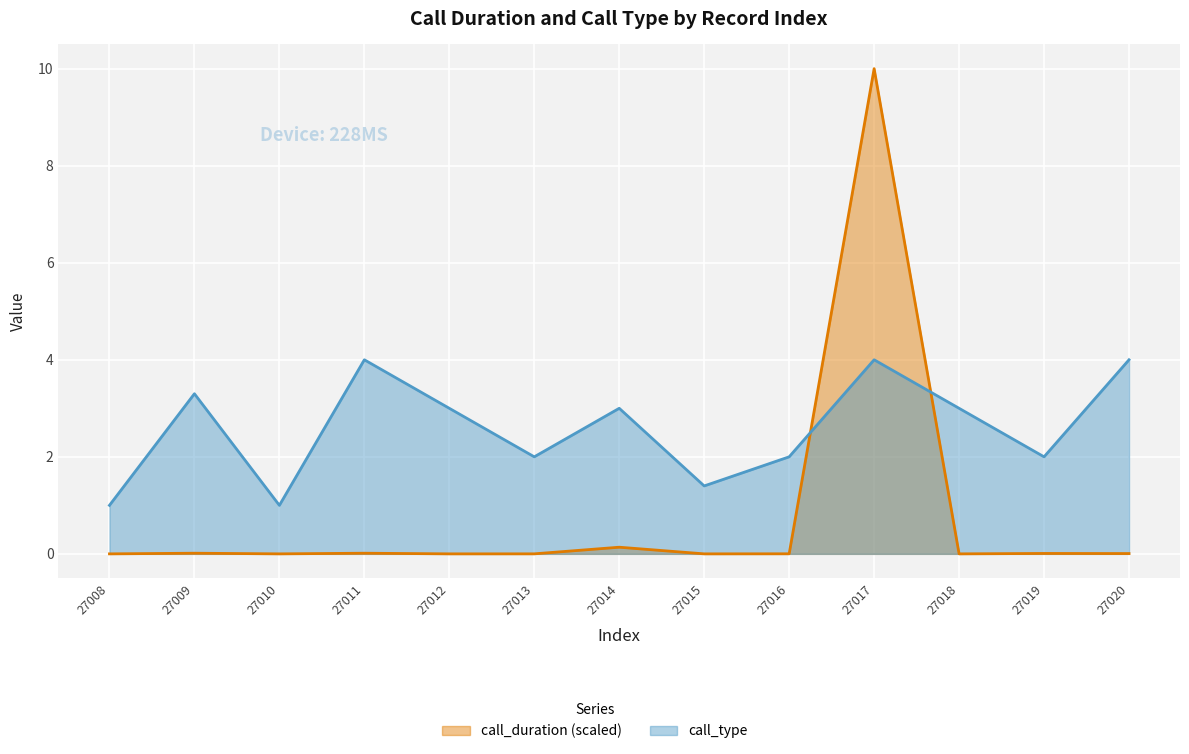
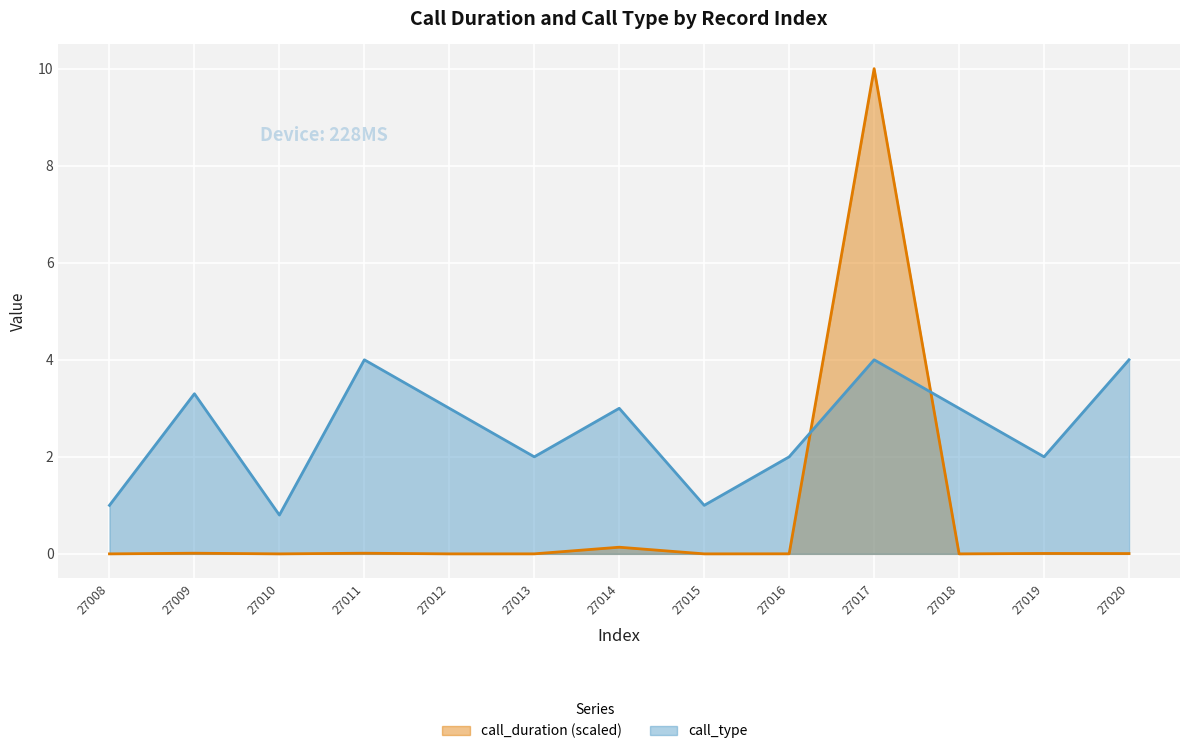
call_type, 27010: 1.0 -> 0.8
call_type, 27015: 1.4 -> 1.0
